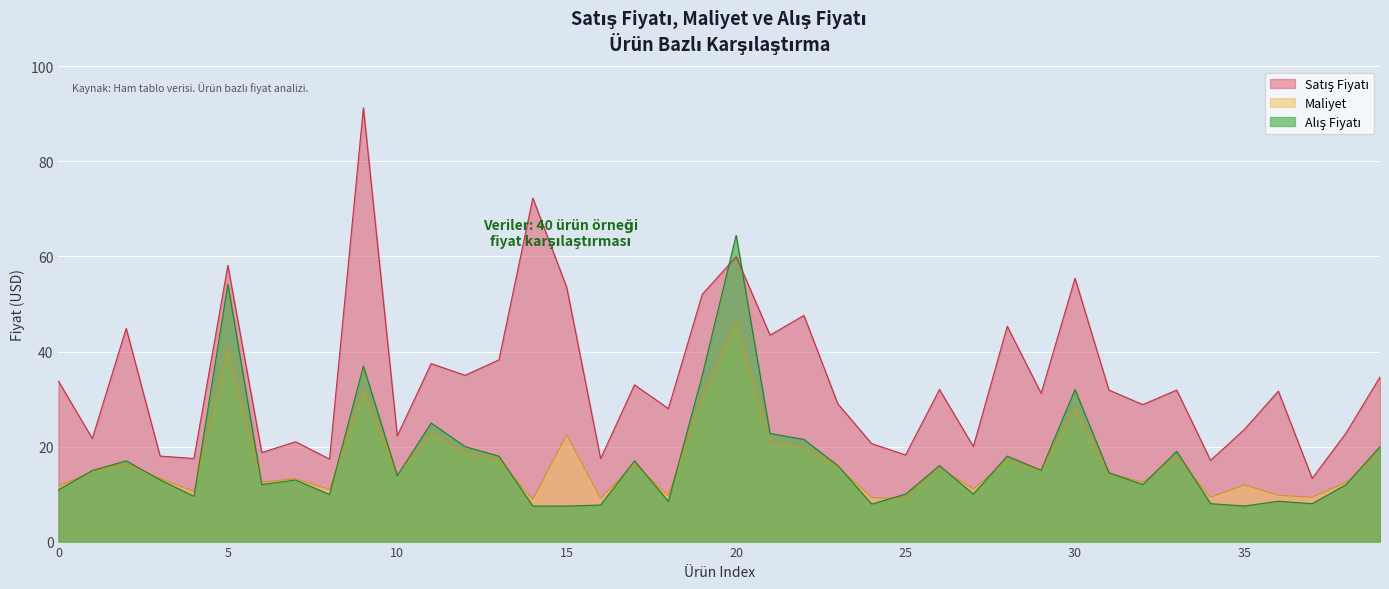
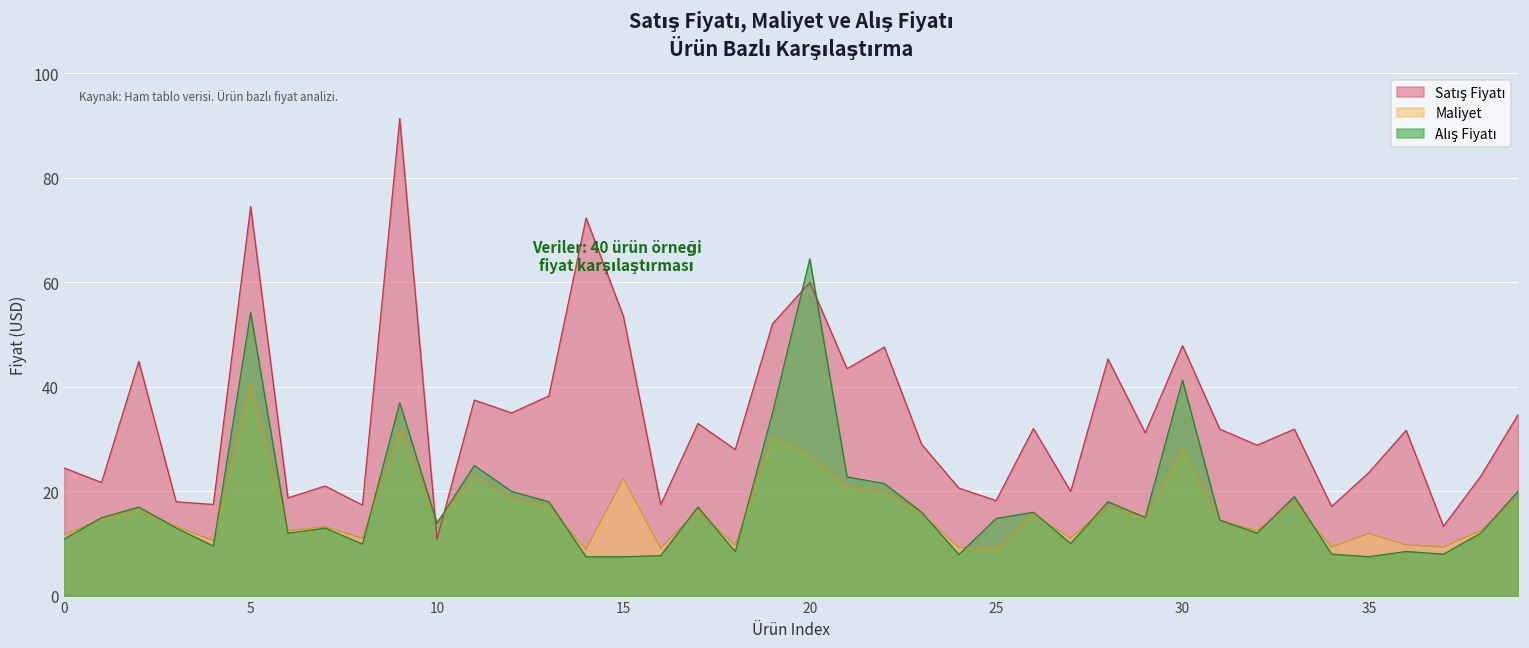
Satış Fiyatı, 0: 34 -> 24
Satış Fiyatı, 5: 58 -> 74
Satış Fiyatı, 10: 22 -> 11
Maliyet, 20: 46 -> 27
Alış Fiyatı, 25: 10 -> 15
Satış Fiyatı, 30: 55 -> 48
Alış Fiyatı, 30: 32 -> 41
